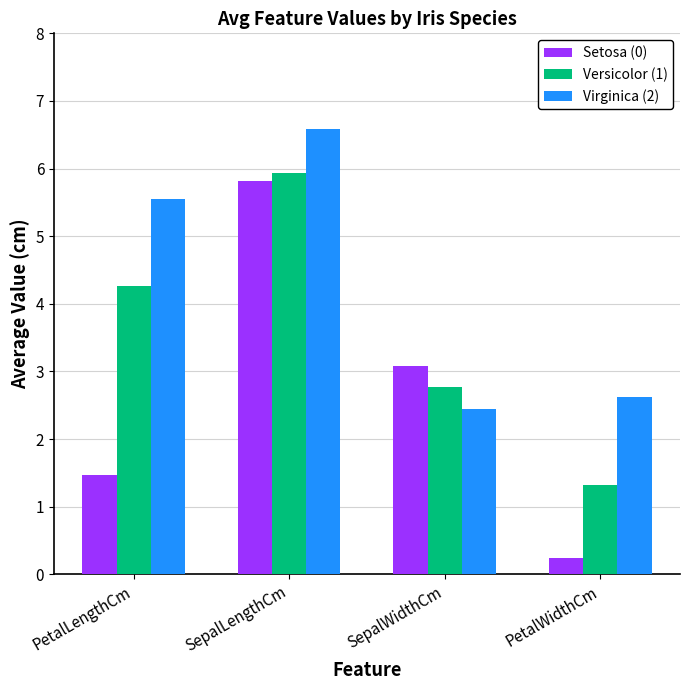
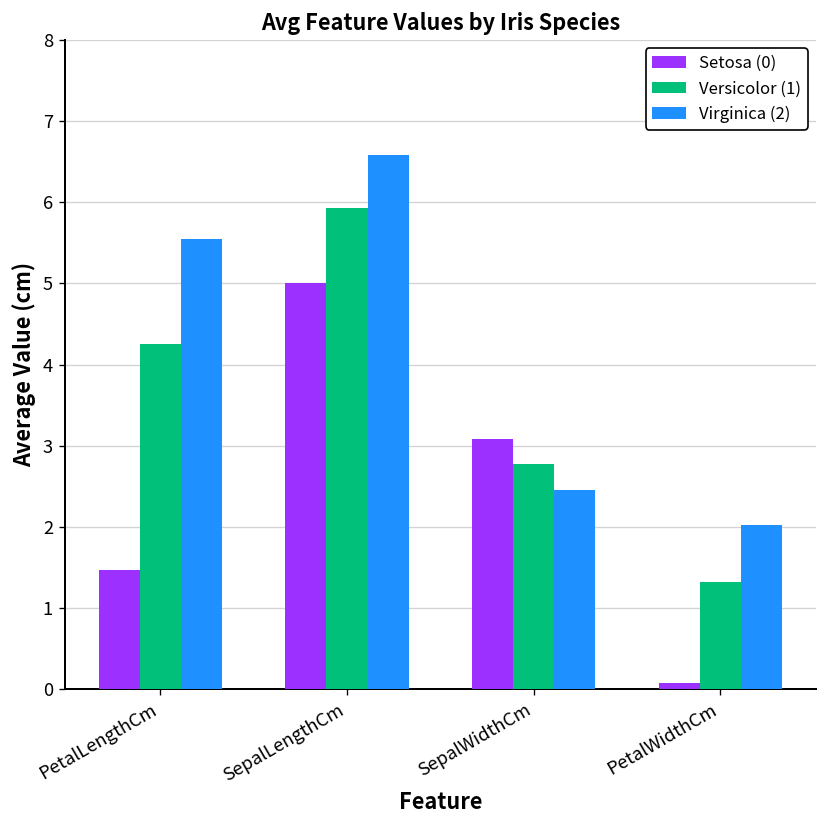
Setosa (0), SepalLengthCm: 5.8 -> 5.0
Setosa (0), PetalWidthCm: 0.2 -> 0.1
Virginica (2), PetalWidthCm: 2.6 -> 2.0
